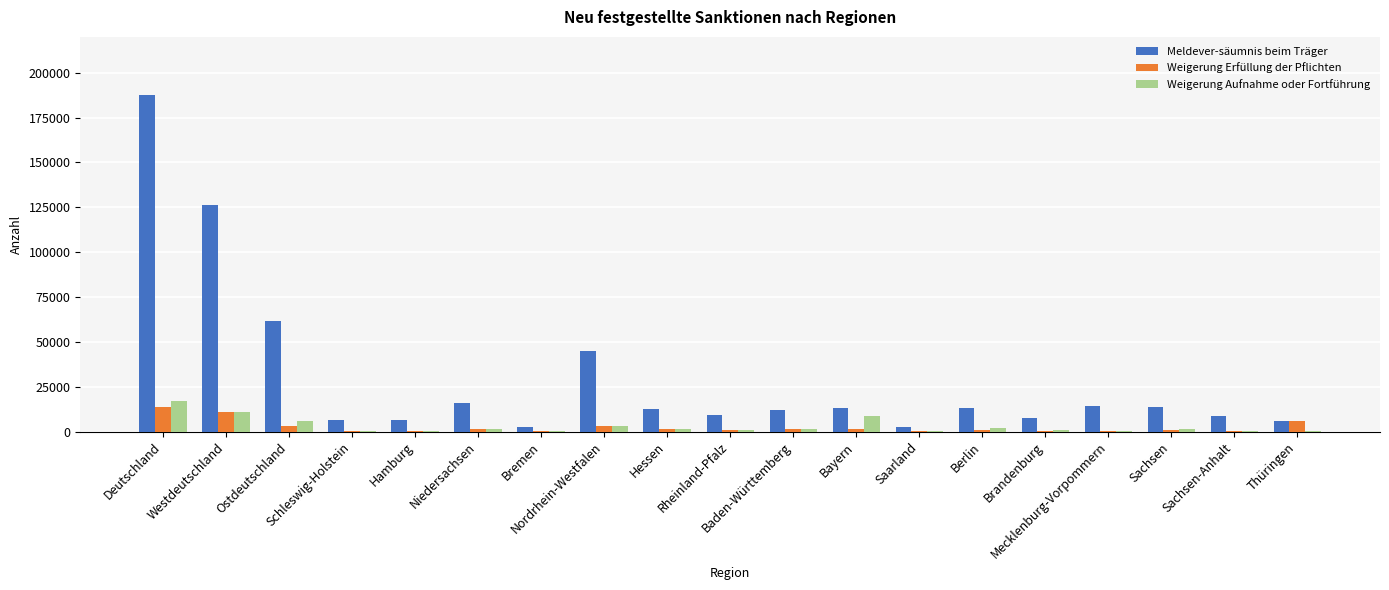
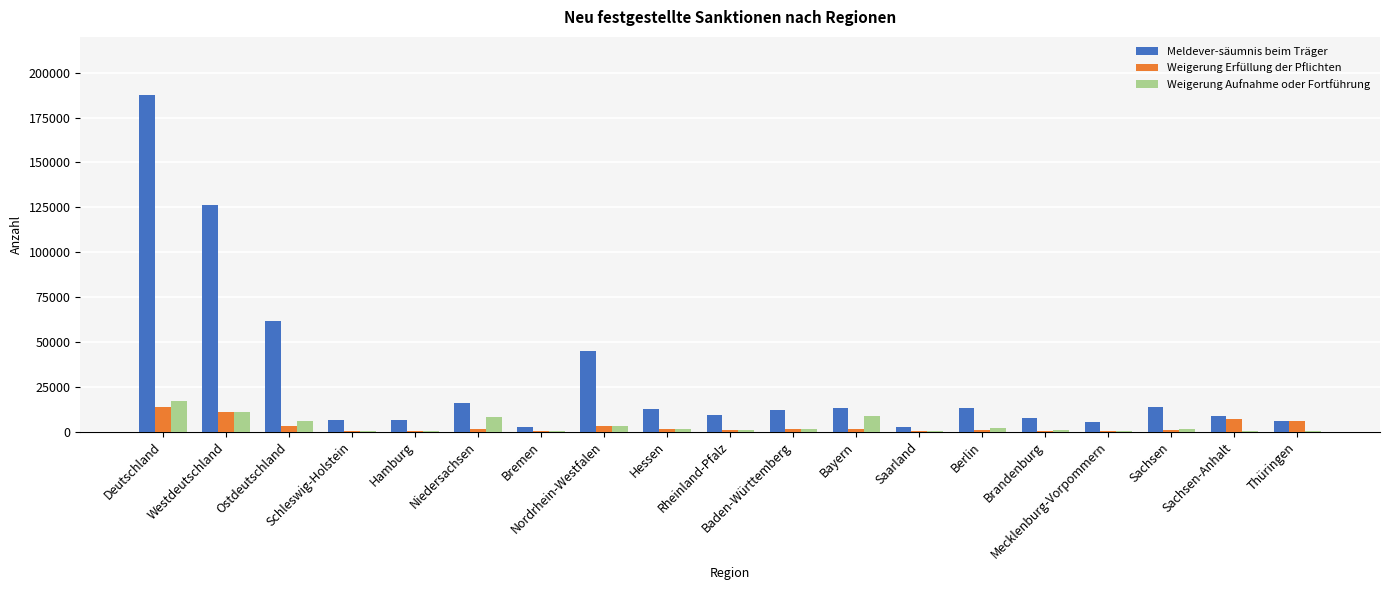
Weigerung Aufnahme oder Fortführung, Niedersachsen: 1000 -> 8000
Meldever-säumnis beim Träger, Mecklenburg-Vorpommern: 14000 -> 5000
Weigerung Erfüllung der Pflichten, Sachsen-Anhalt: 0 -> 7000
